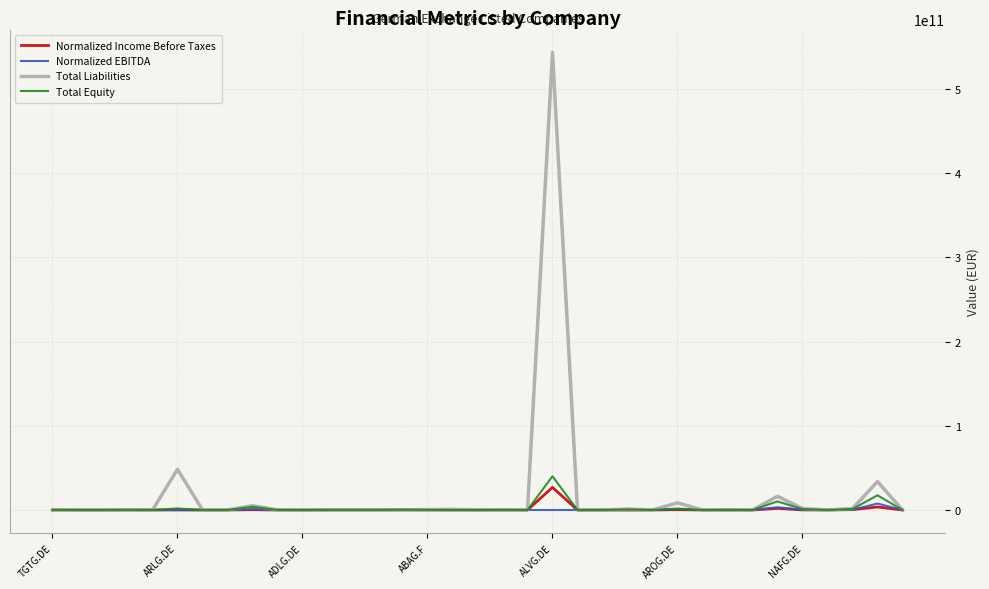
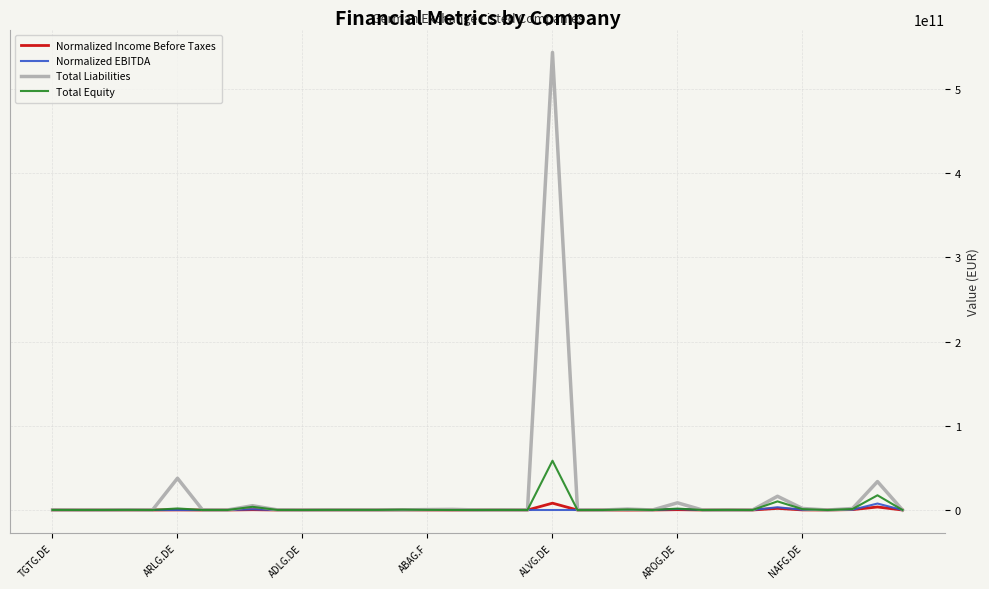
Total Liabilities, ARLG.DE: 50000000000 -> 40000000000
Normalized Income Before Taxes, ALVG.DE: 30000000000 -> 10000000000
Total Equity, ALVG.DE: 40000000000 -> 60000000000
